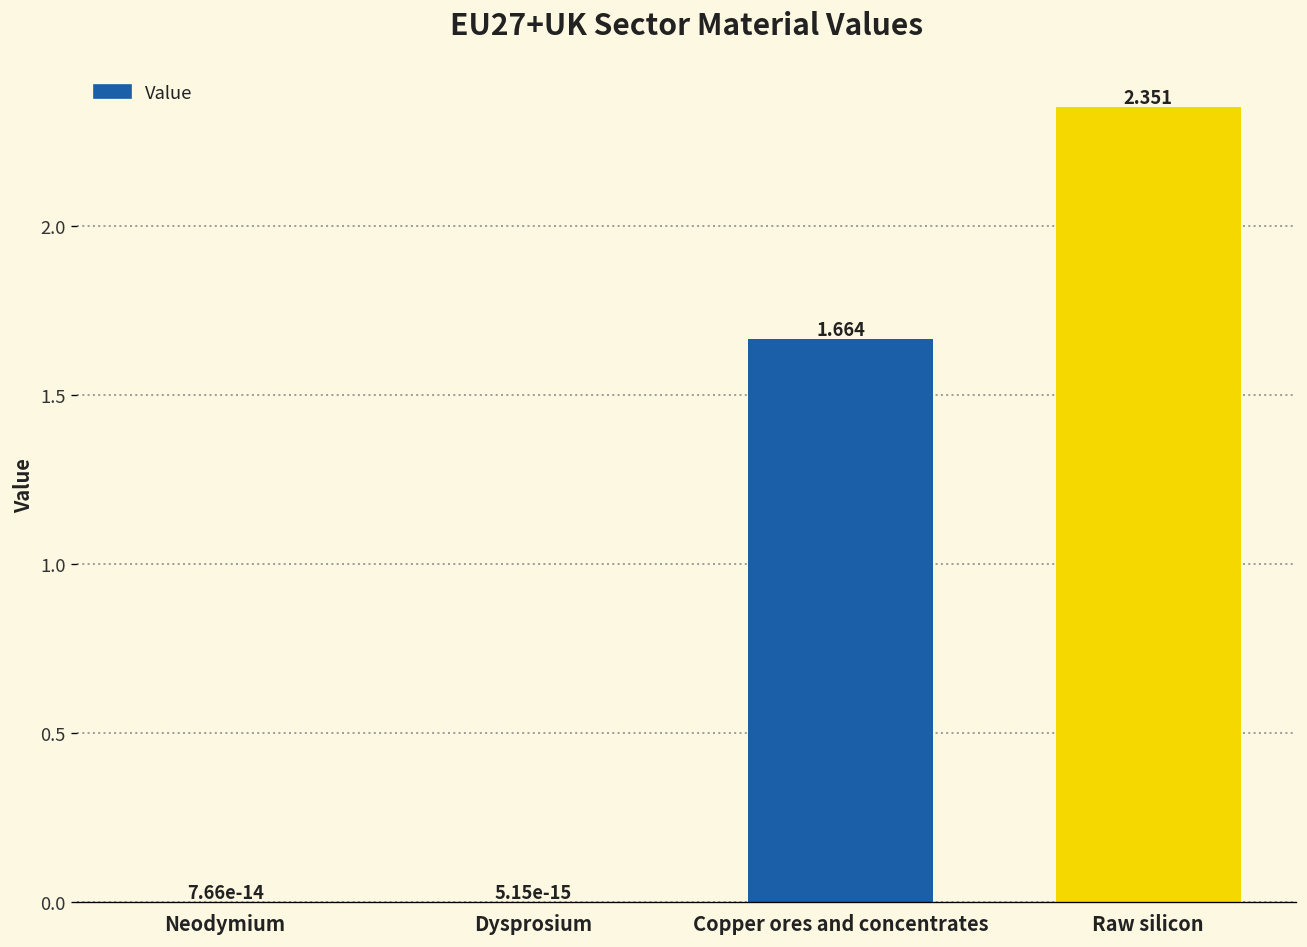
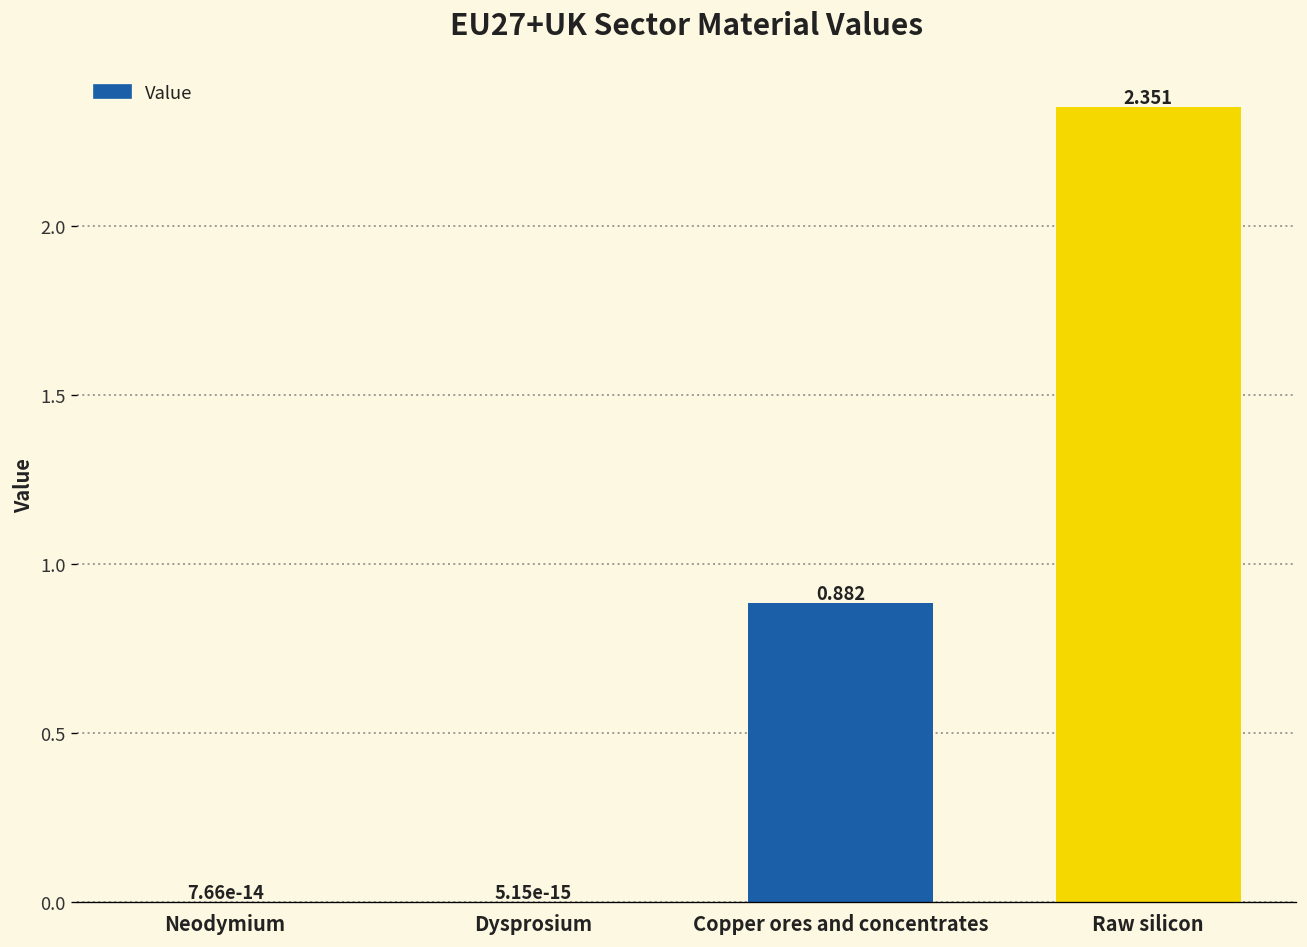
Copper ores and concentrates: 1.664 -> 0.882
